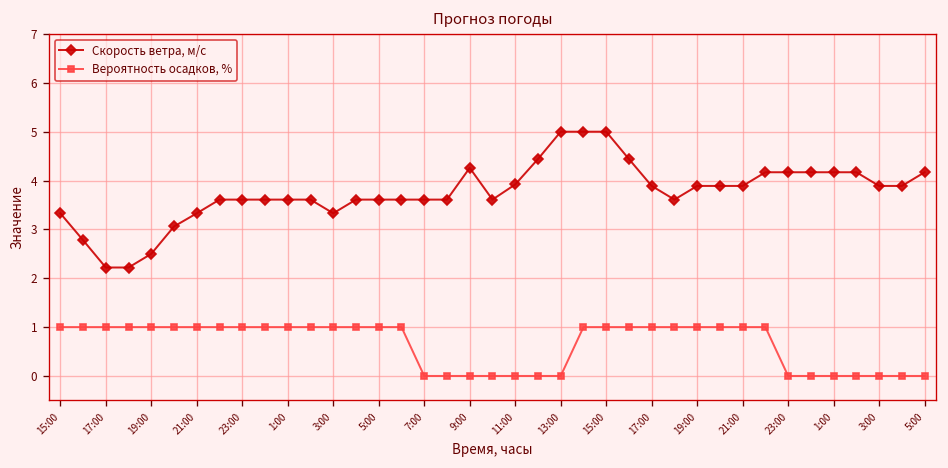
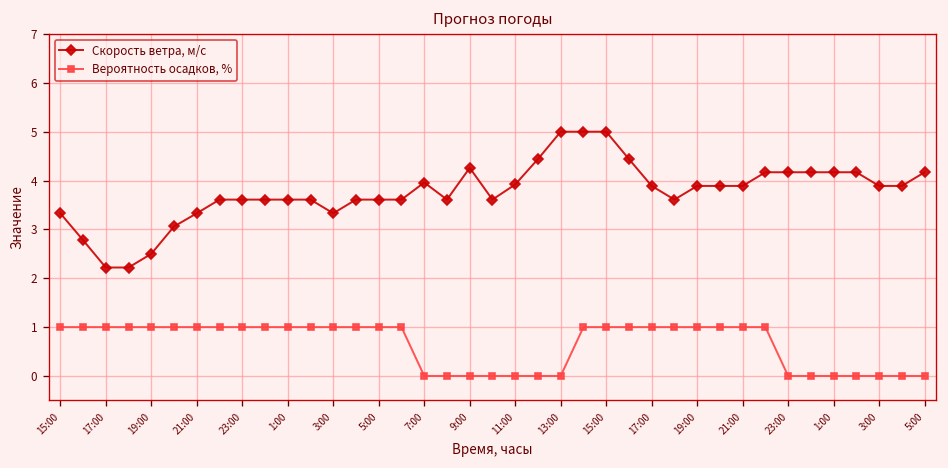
Скорость ветра, м/c, 7:00: 3.6 -> 4.0
